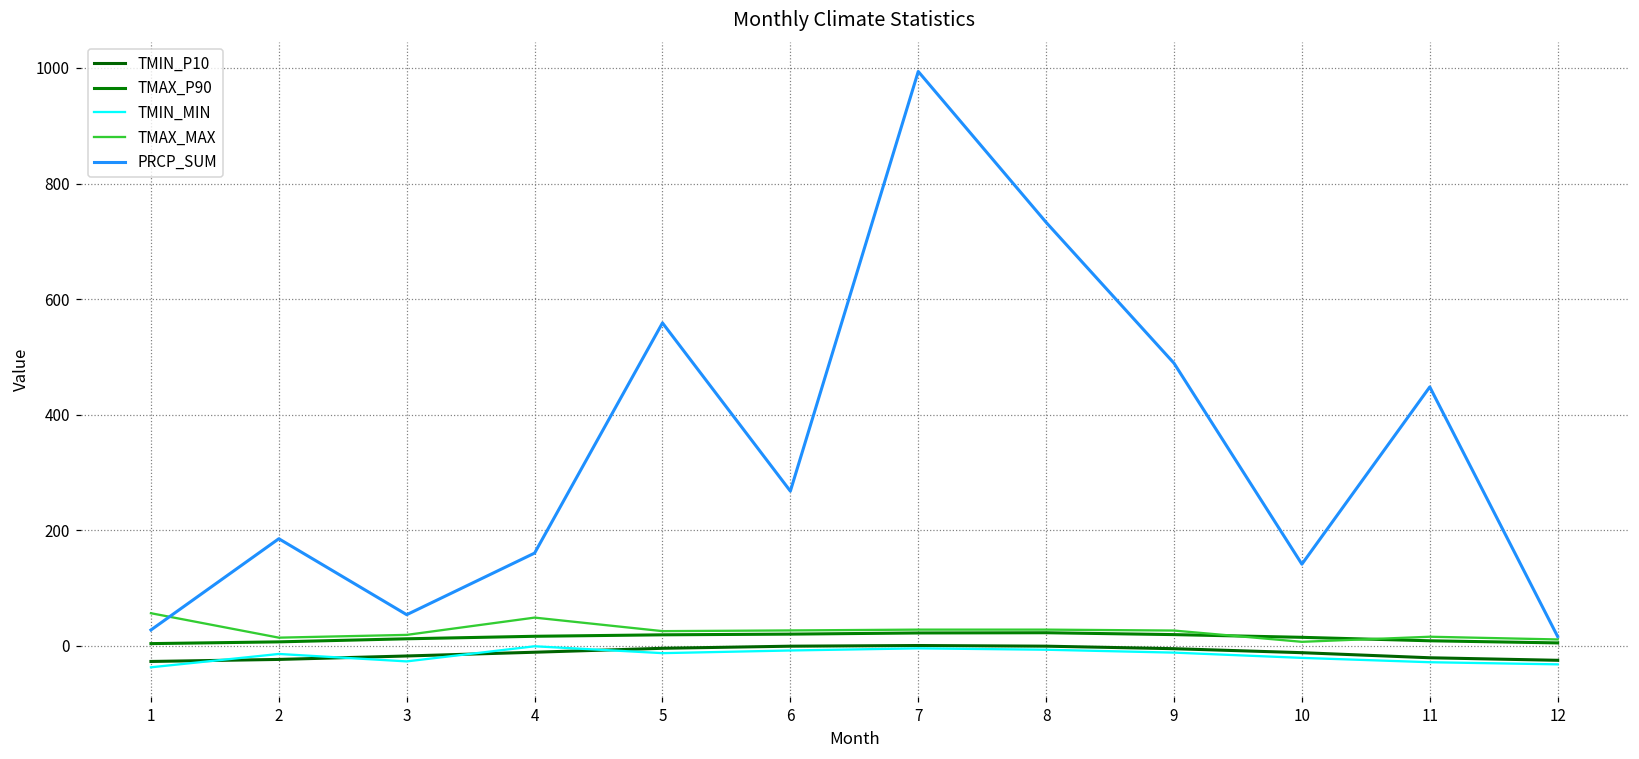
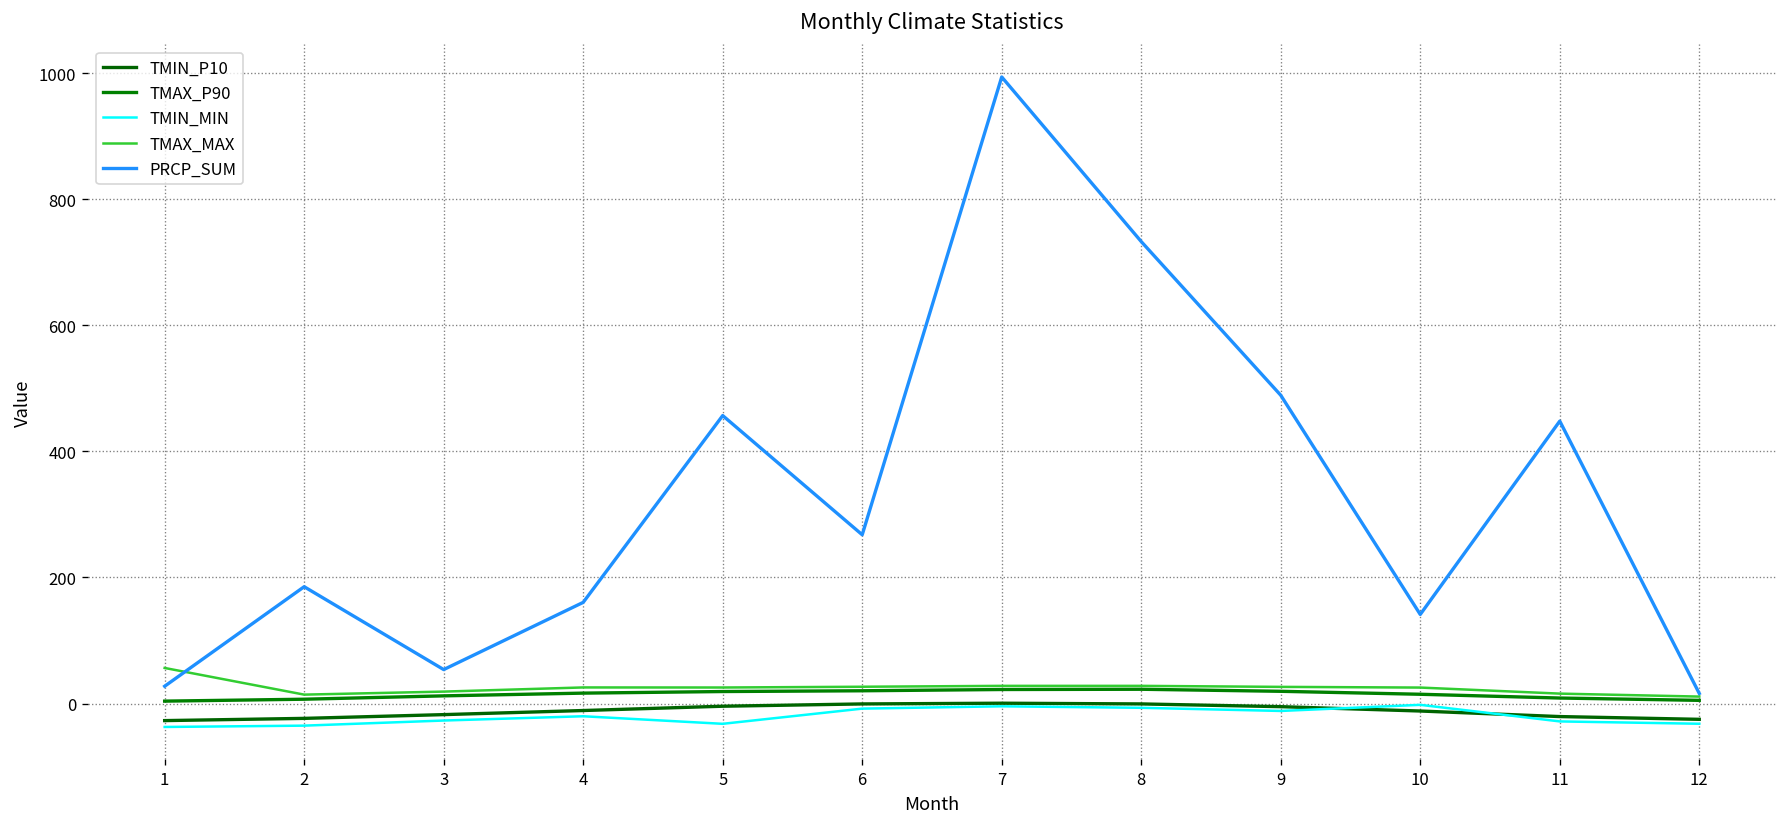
TMIN_MIN, 2: -10 -> -40
TMIN_MIN, 4: 0 -> -20
TMAX_MAX, 4: 50 -> 30
TMIN_MIN, 5: -10 -> -30
PRCP_SUM, 5: 560 -> 460
TMIN_MIN, 10: -20 -> 0
TMAX_MAX, 10: 10 -> 30
